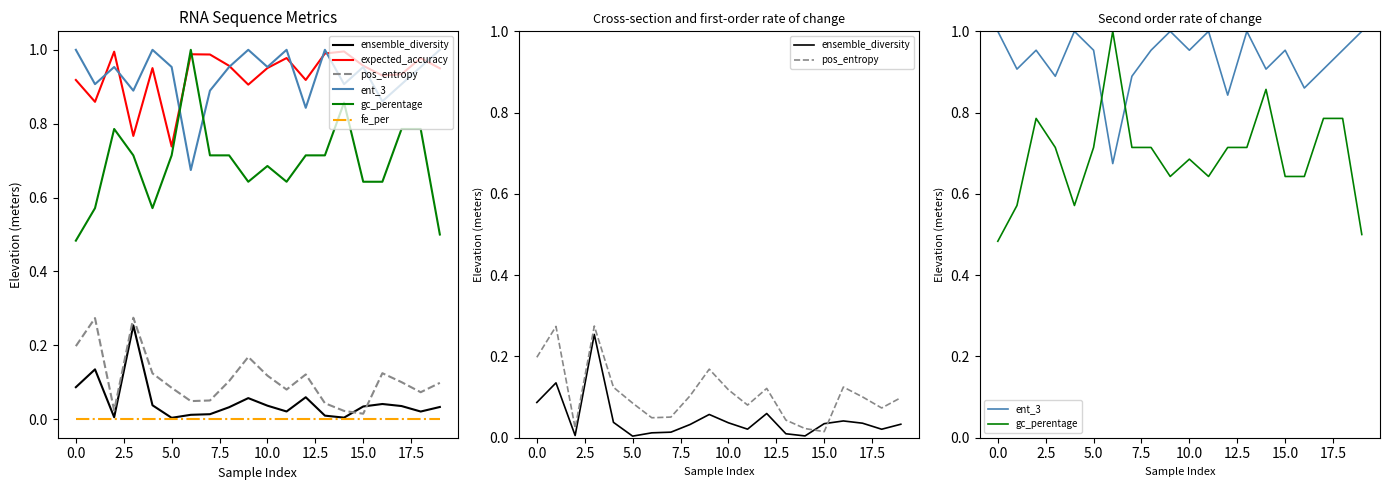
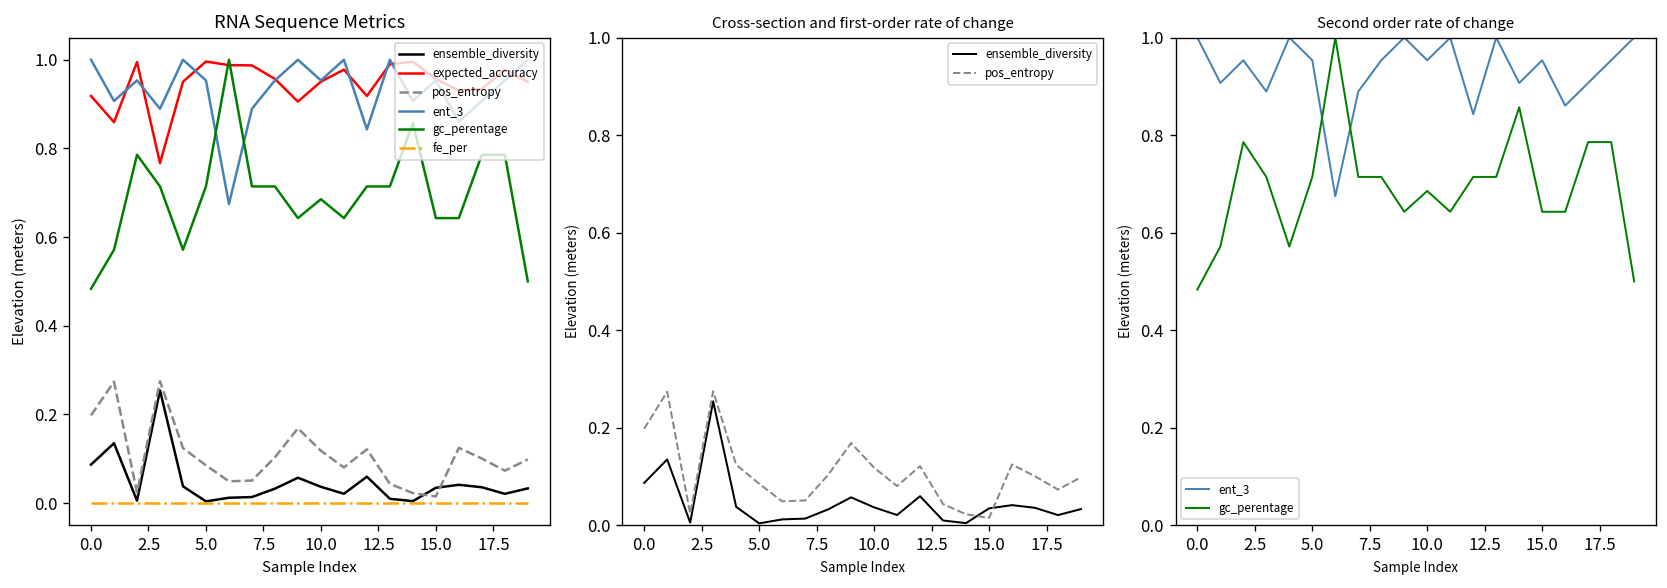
RNA Sequence Metrics, expected_accuracy, 5.0: 0.74 -> 1.00
